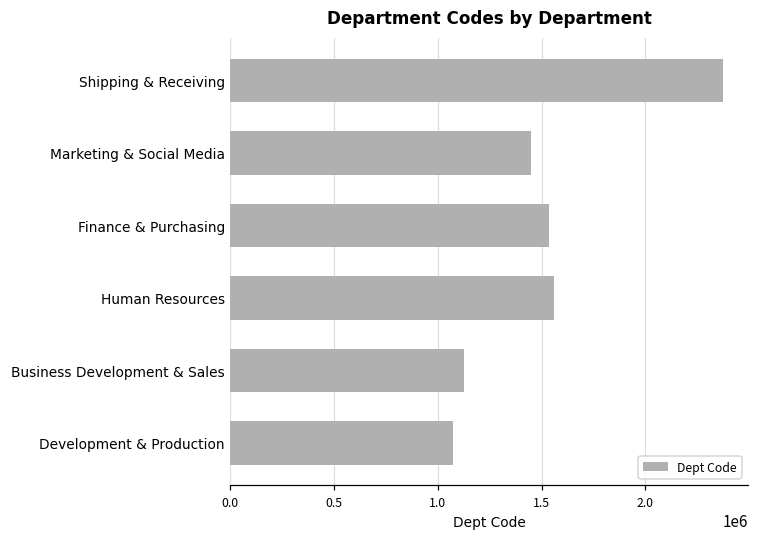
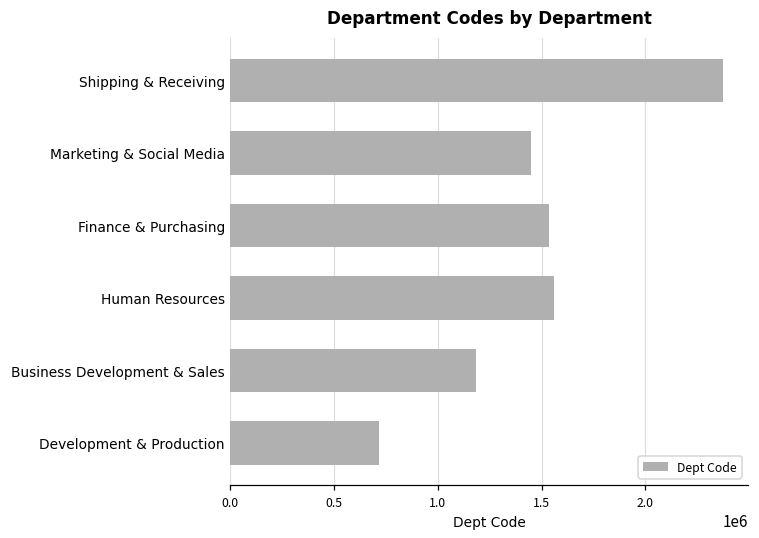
Business Development & Sales: 1130000 -> 1180000
Development & Production: 1070000 -> 710000
